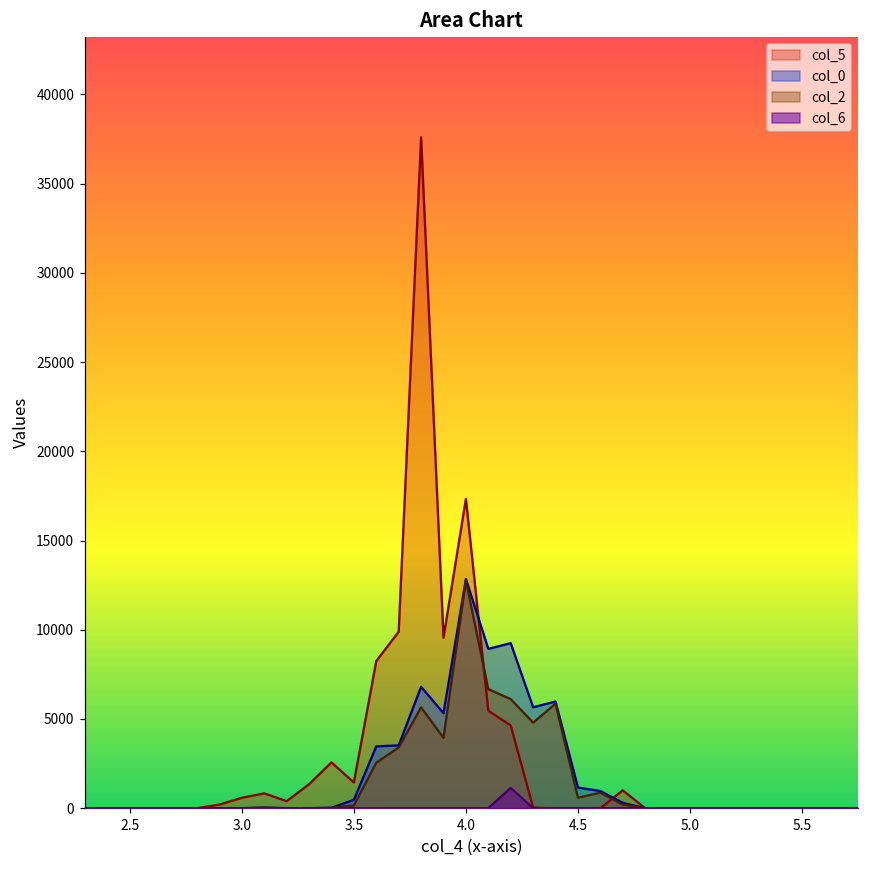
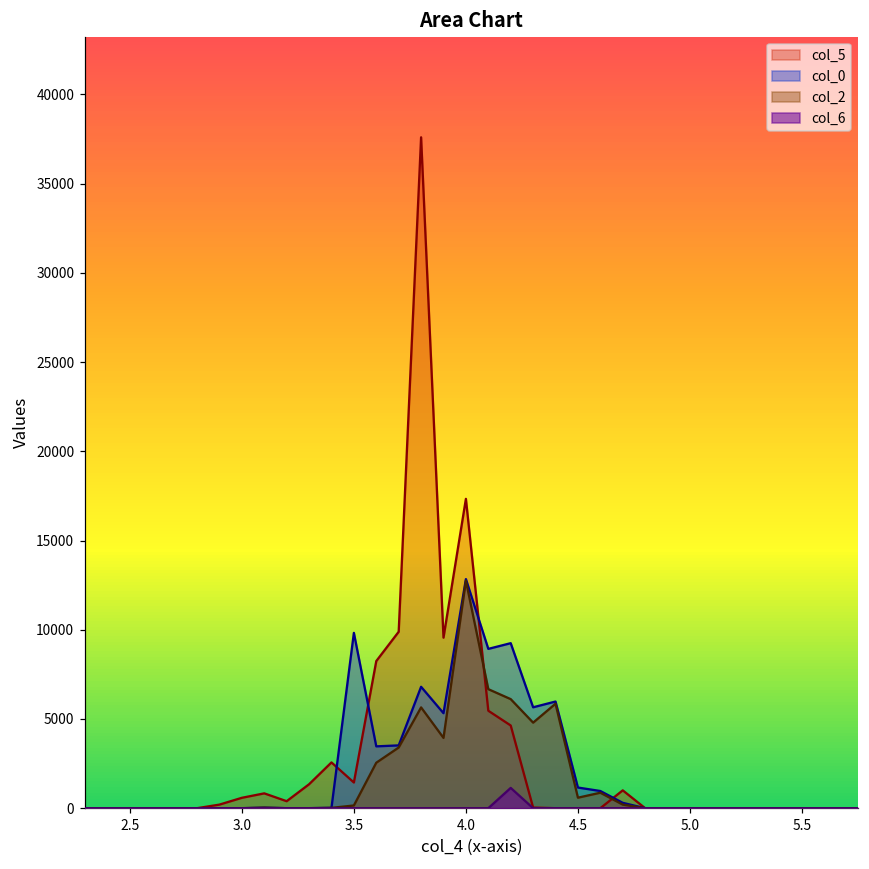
col_0, 3.5: 500 -> 9800
